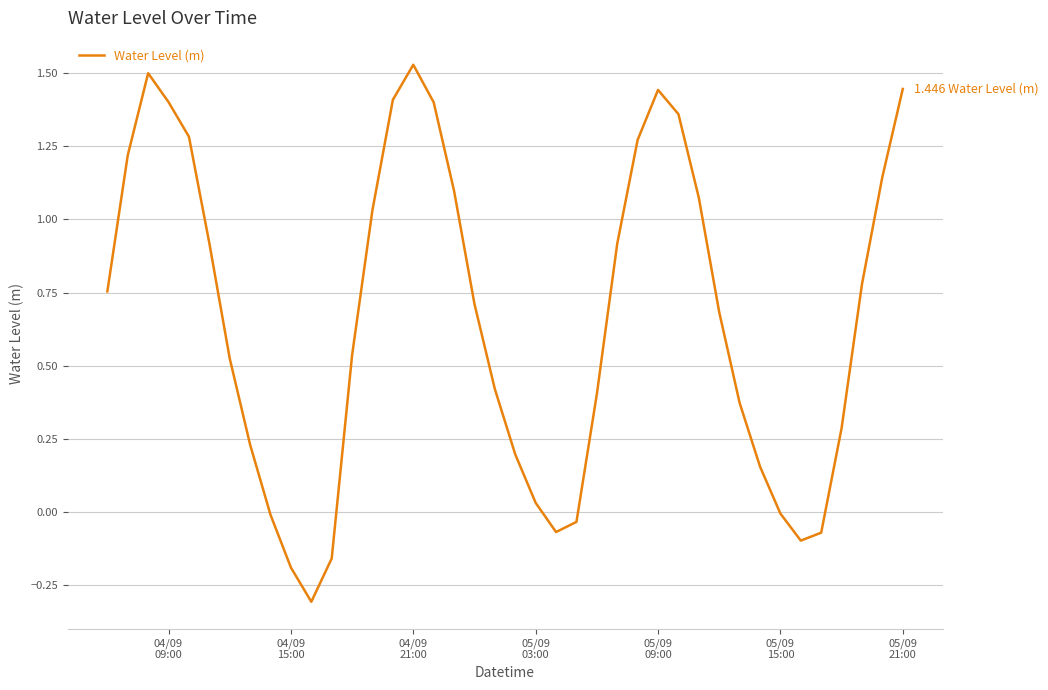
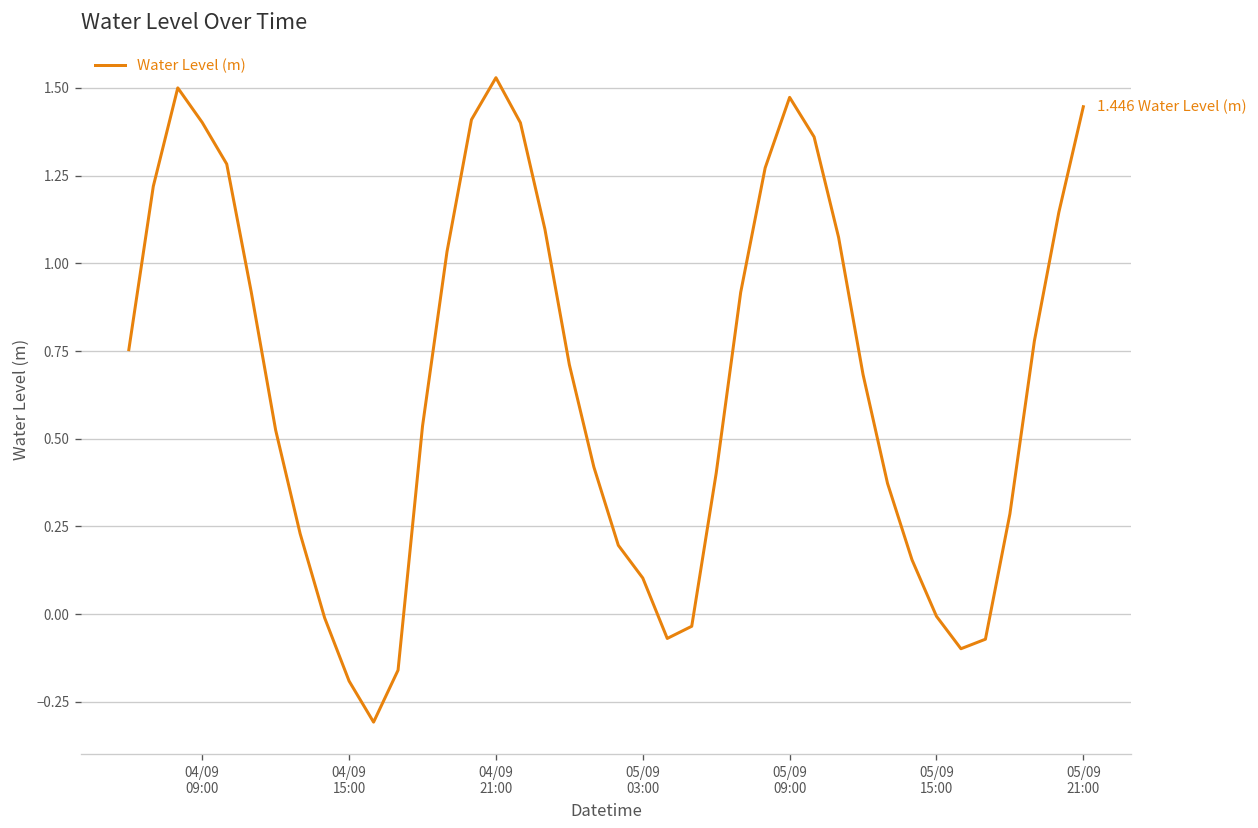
05/09 03:00: 0.03 -> 0.10
05/09 09:00: 1.44 -> 1.47
